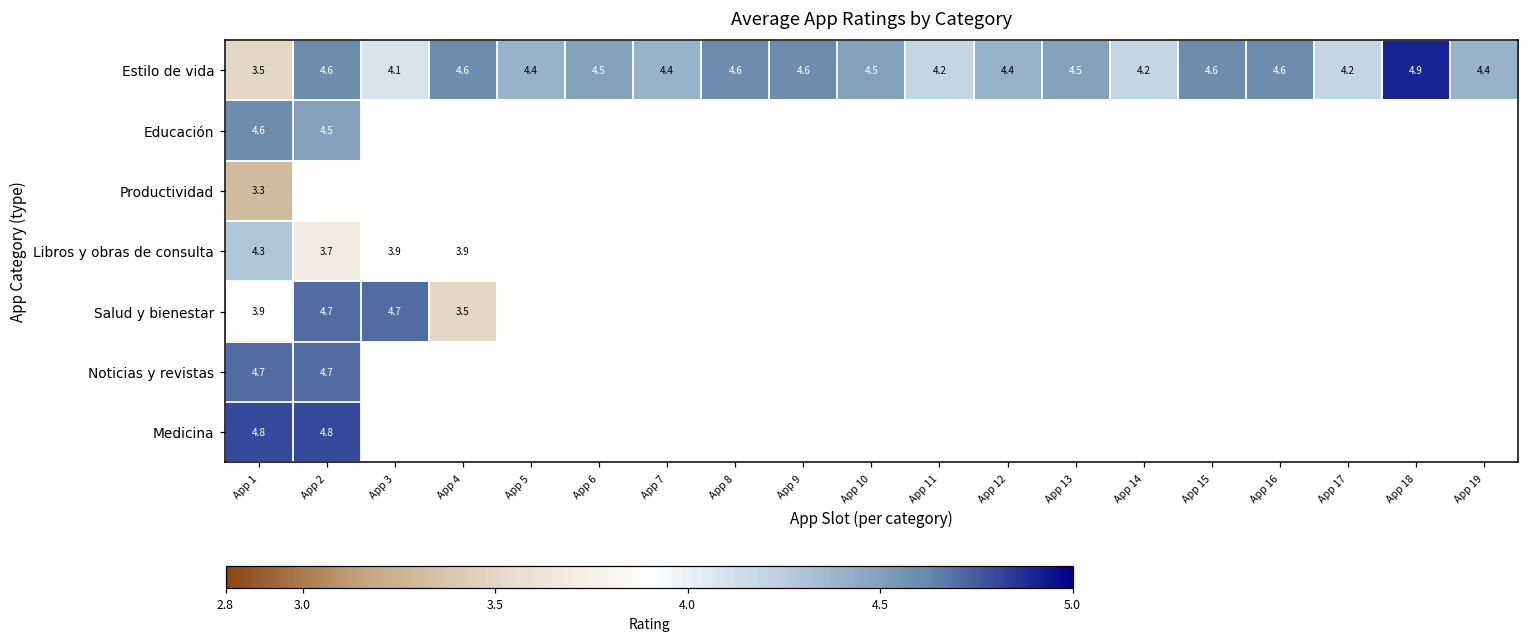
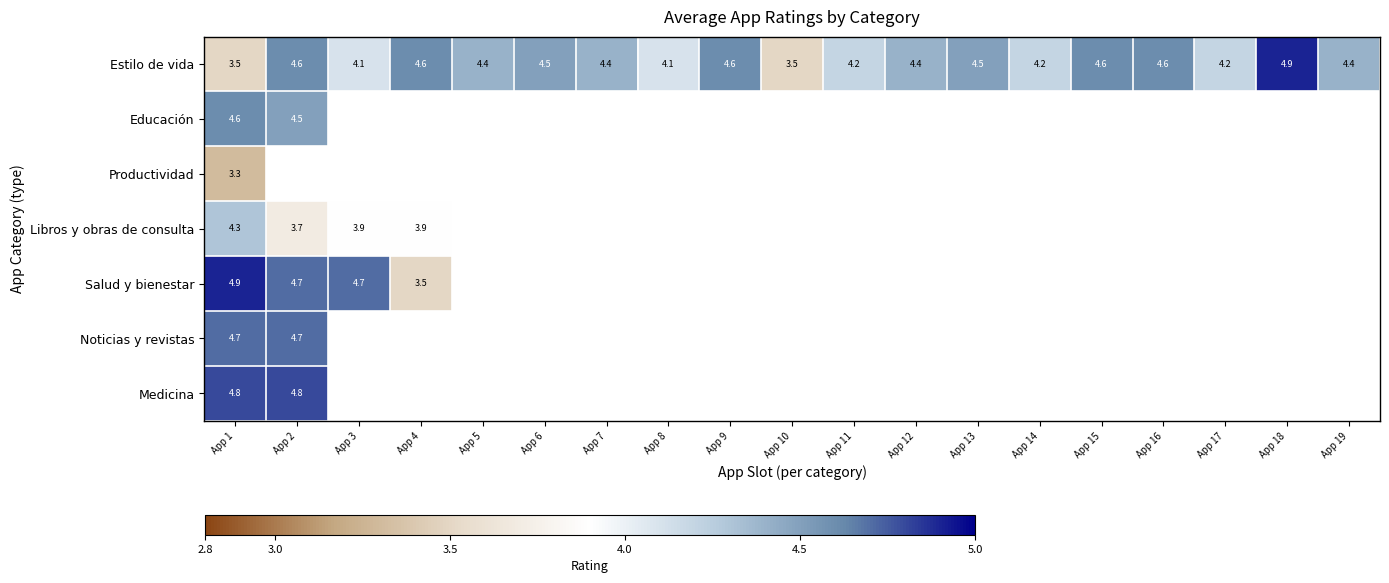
Estilo de vida, App 8: 4.6 -> 4.1
Estilo de vida, App 10: 4.5 -> 3.5
Salud y bienestar, App 1: 3.9 -> 4.9
